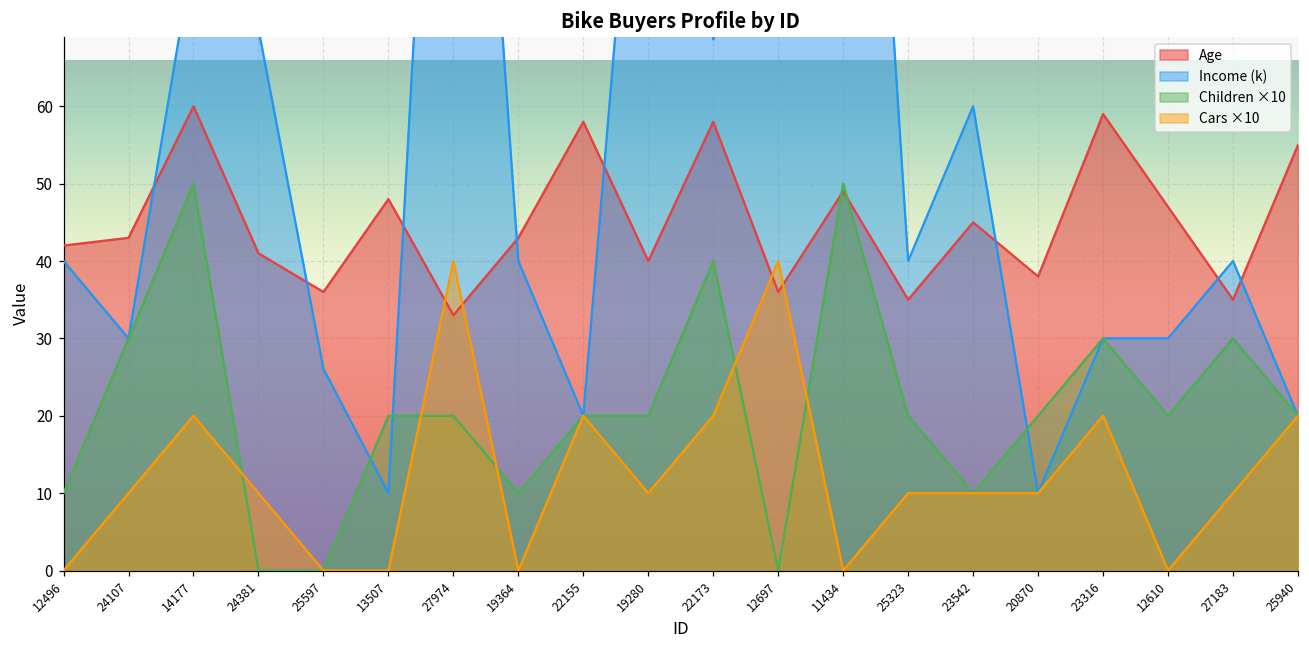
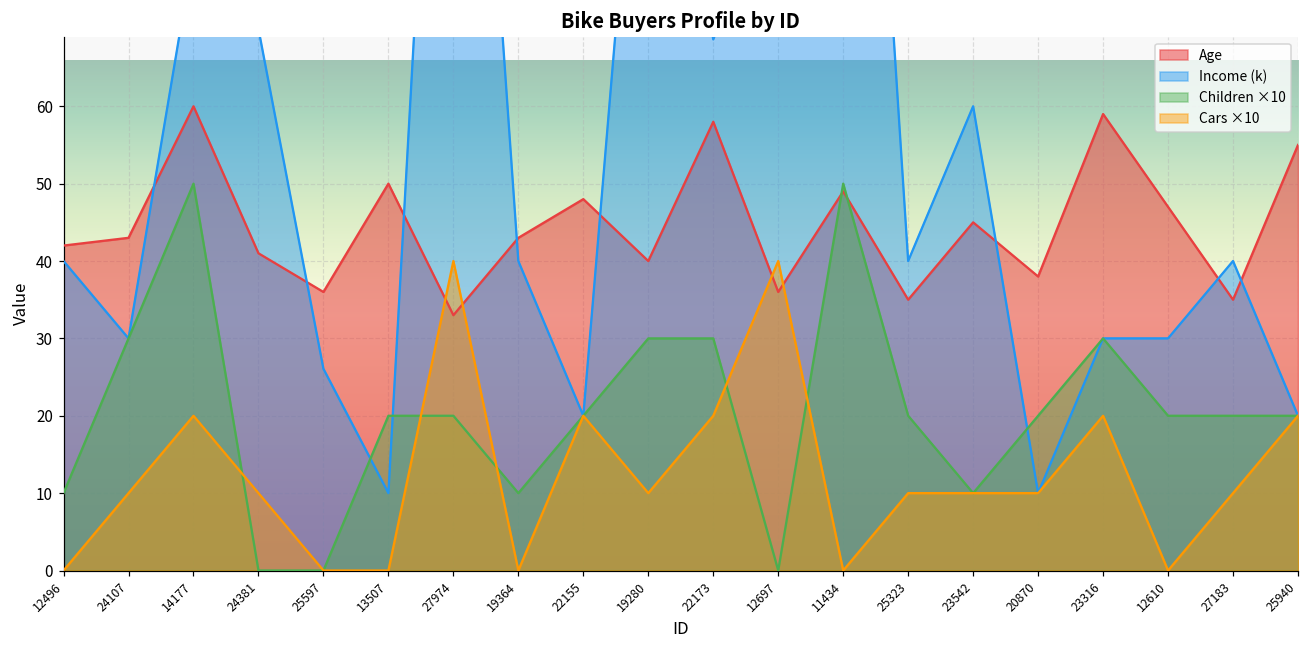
Age, 13507: 48 -> 50
Age, 22155: 58 -> 48
Children ×10, 19280: 20 -> 30
Children ×10, 22173: 40 -> 30
Children ×10, 27183: 30 -> 20
